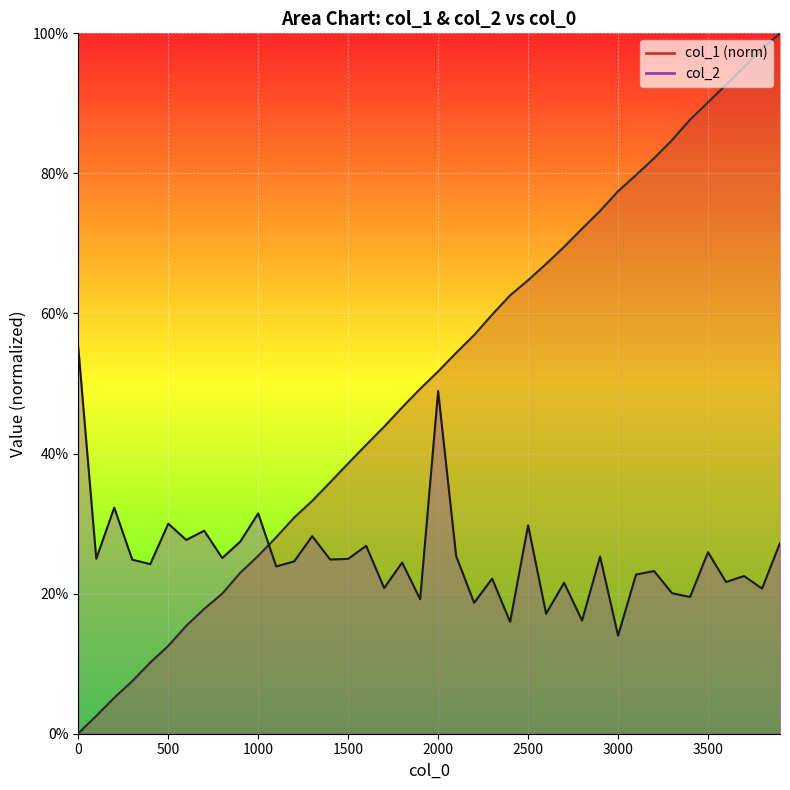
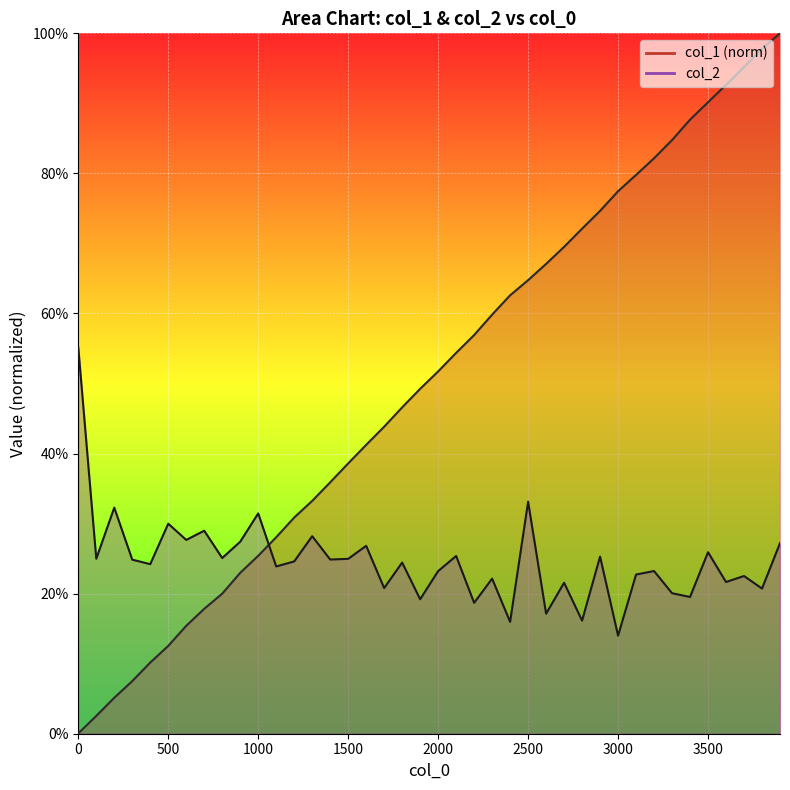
col_2, 2000: 49% -> 23%
col_2, 2500: 30% -> 33%
